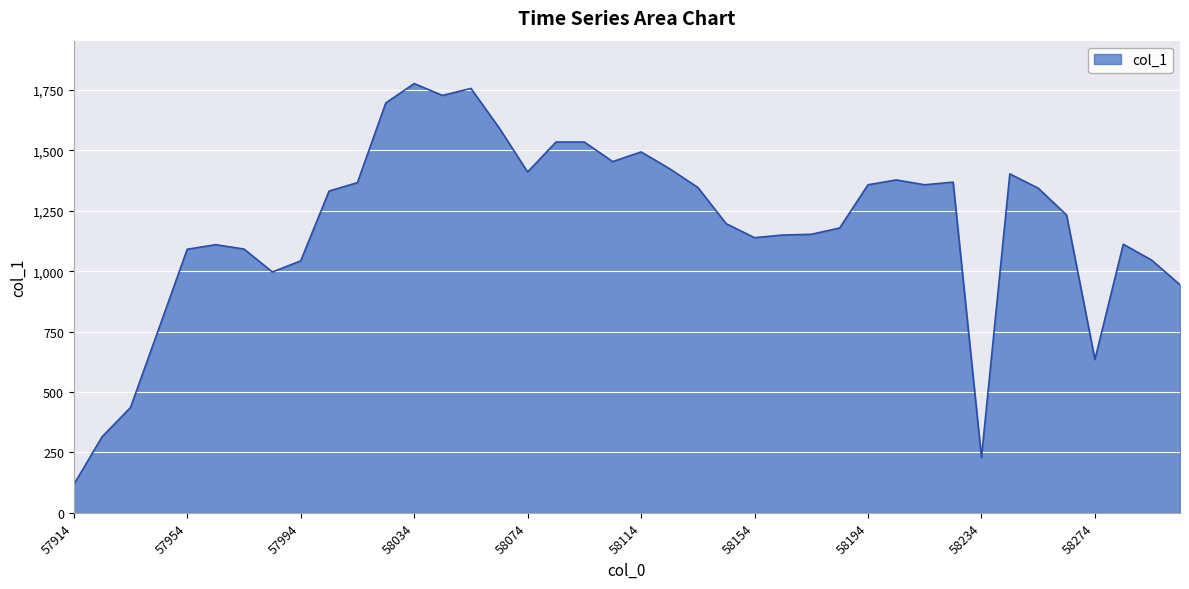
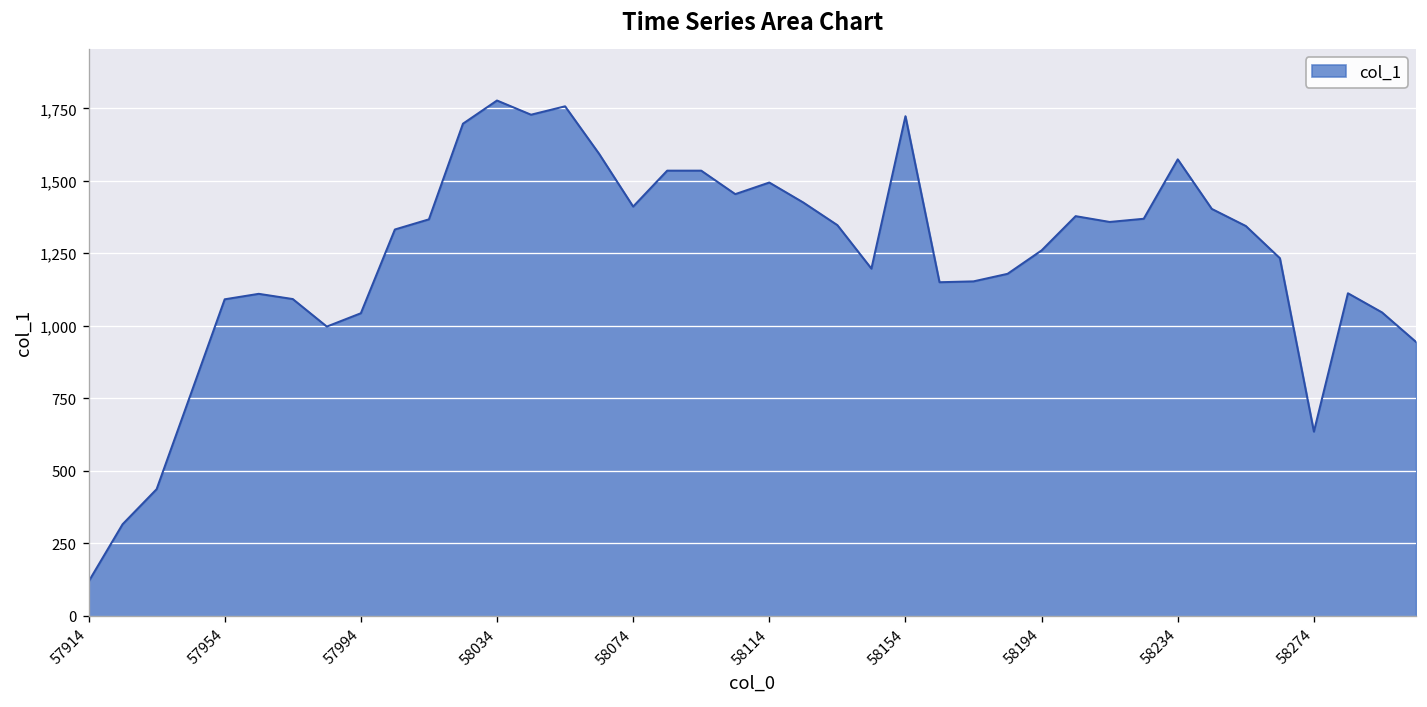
58154: 1,140 -> 1,720
58194: 1,360 -> 1,260
58234: 230 -> 1,570
